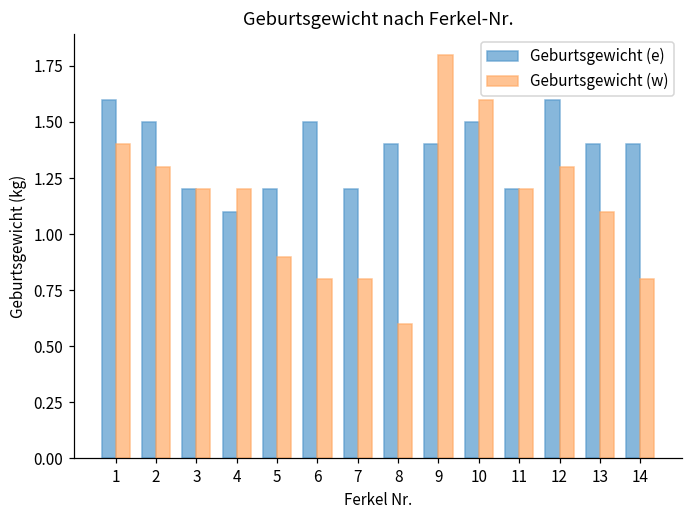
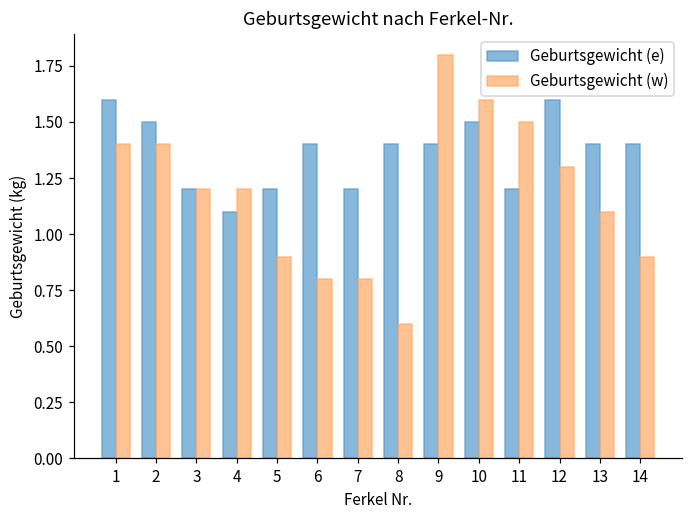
Geburtsgewicht (w), 2: 1.3 -> 1.4
Geburtsgewicht (e), 6: 1.5 -> 1.4
Geburtsgewicht (w), 11: 1.2 -> 1.5
Geburtsgewicht (w), 14: 0.8 -> 0.9
